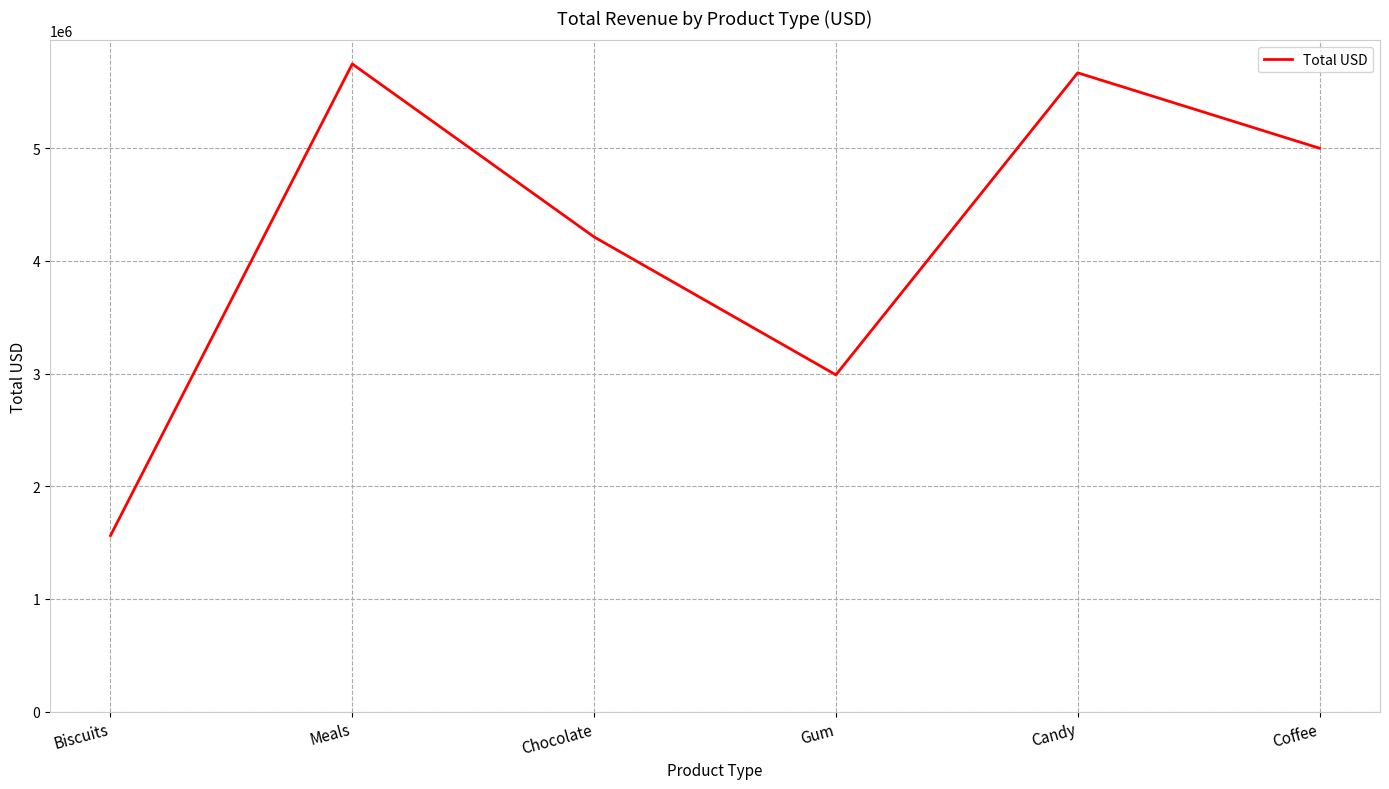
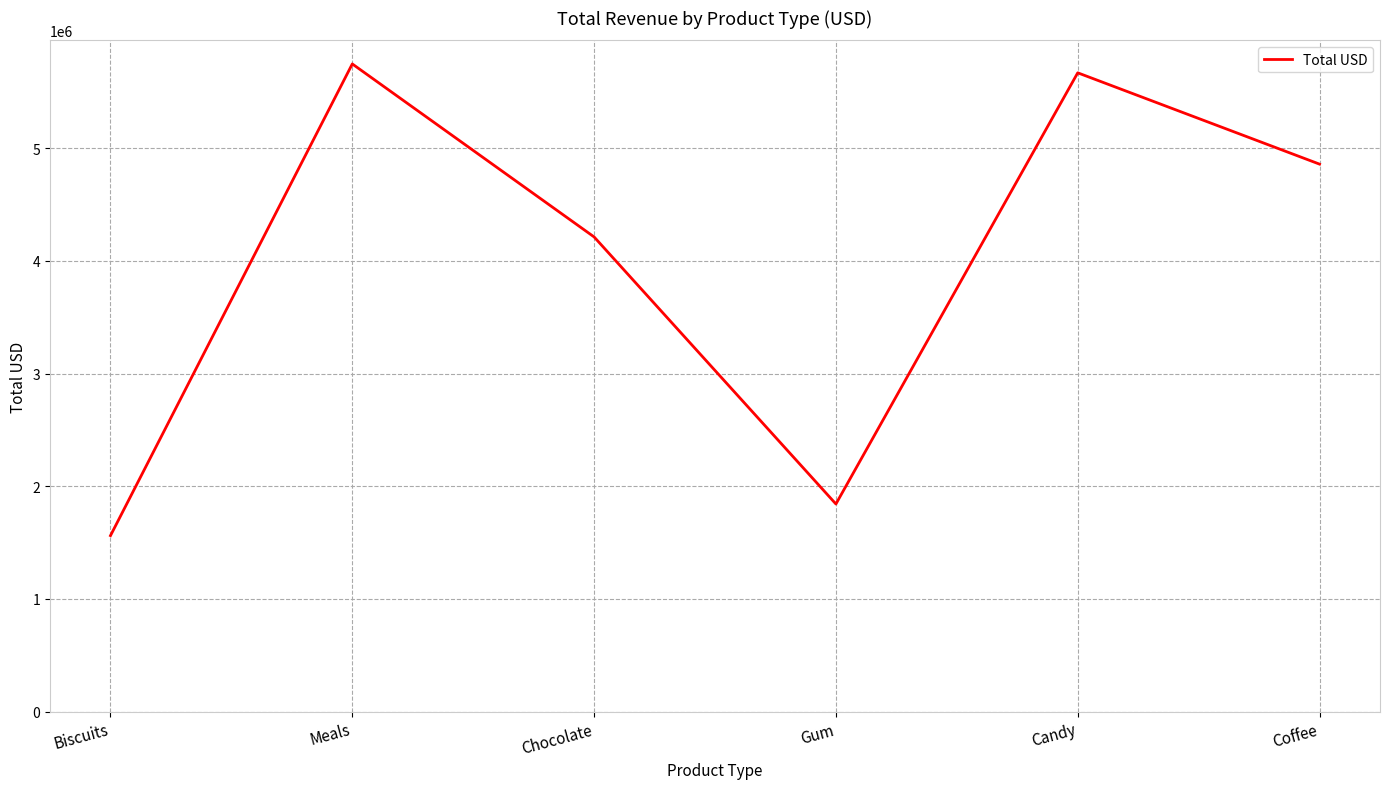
Gum: 2990000 -> 1840000
Coffee: 5000000 -> 4860000
